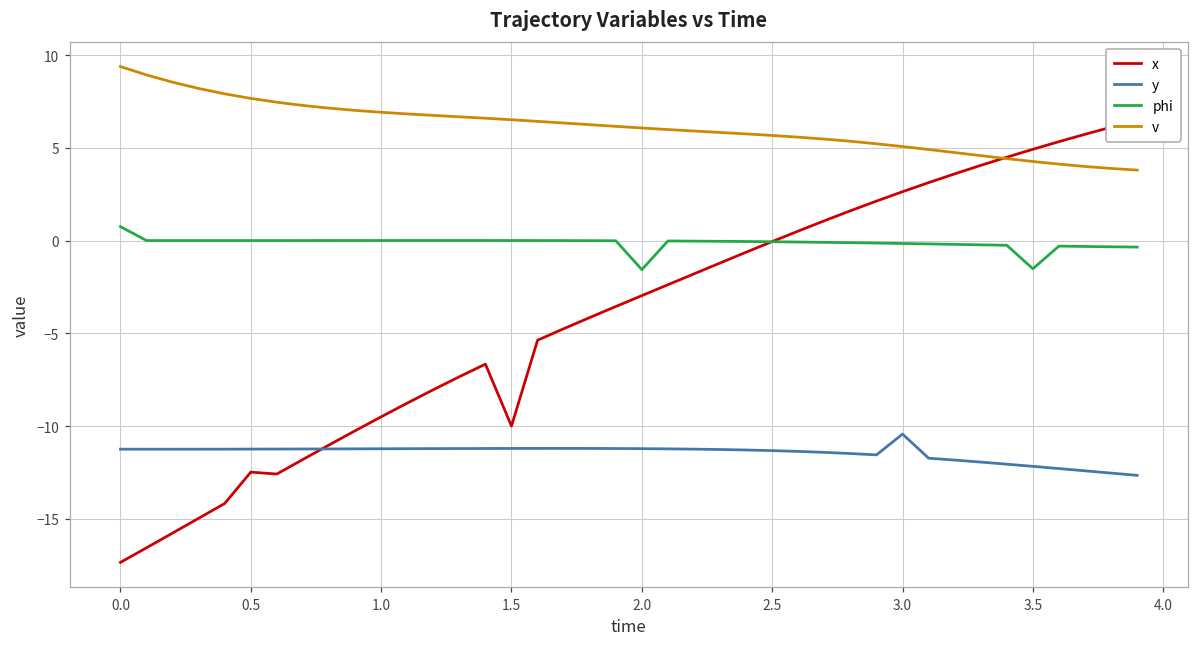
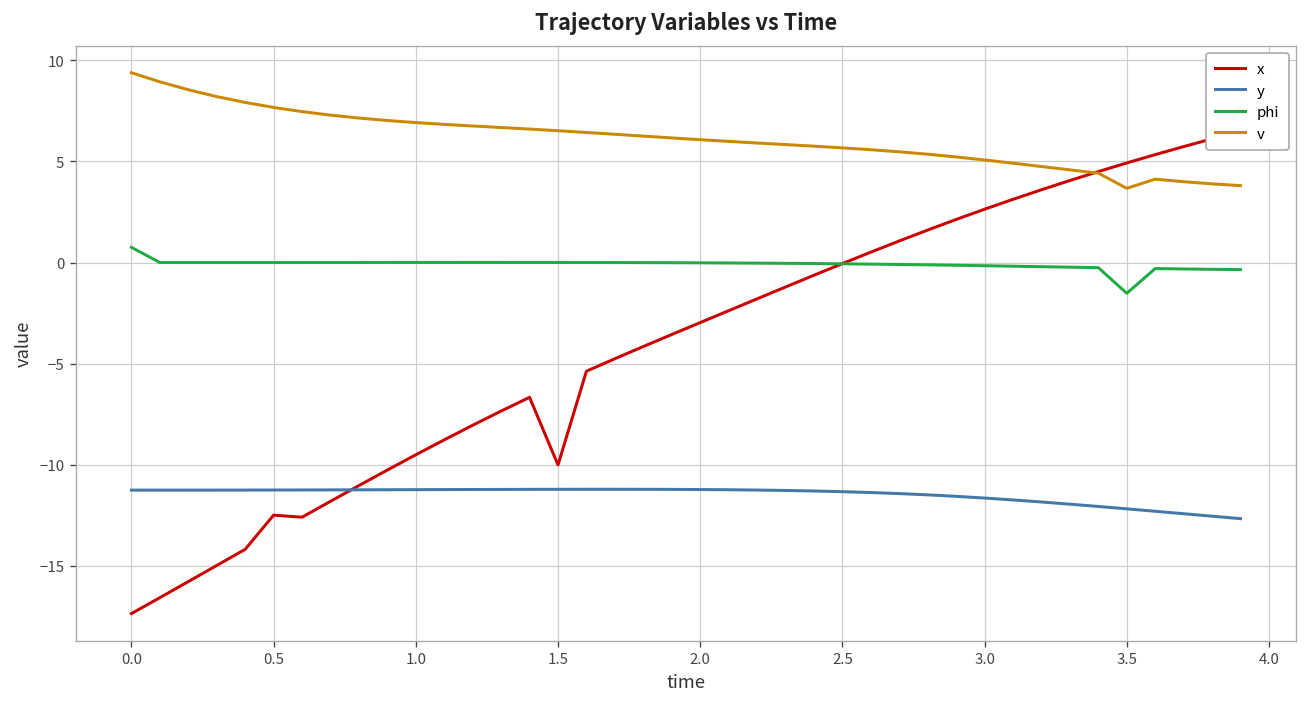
phi, 2.0: -1.6 -> 0.0
y, 3.0: -10.4 -> -11.6
v, 3.5: 4.3 -> 3.7
